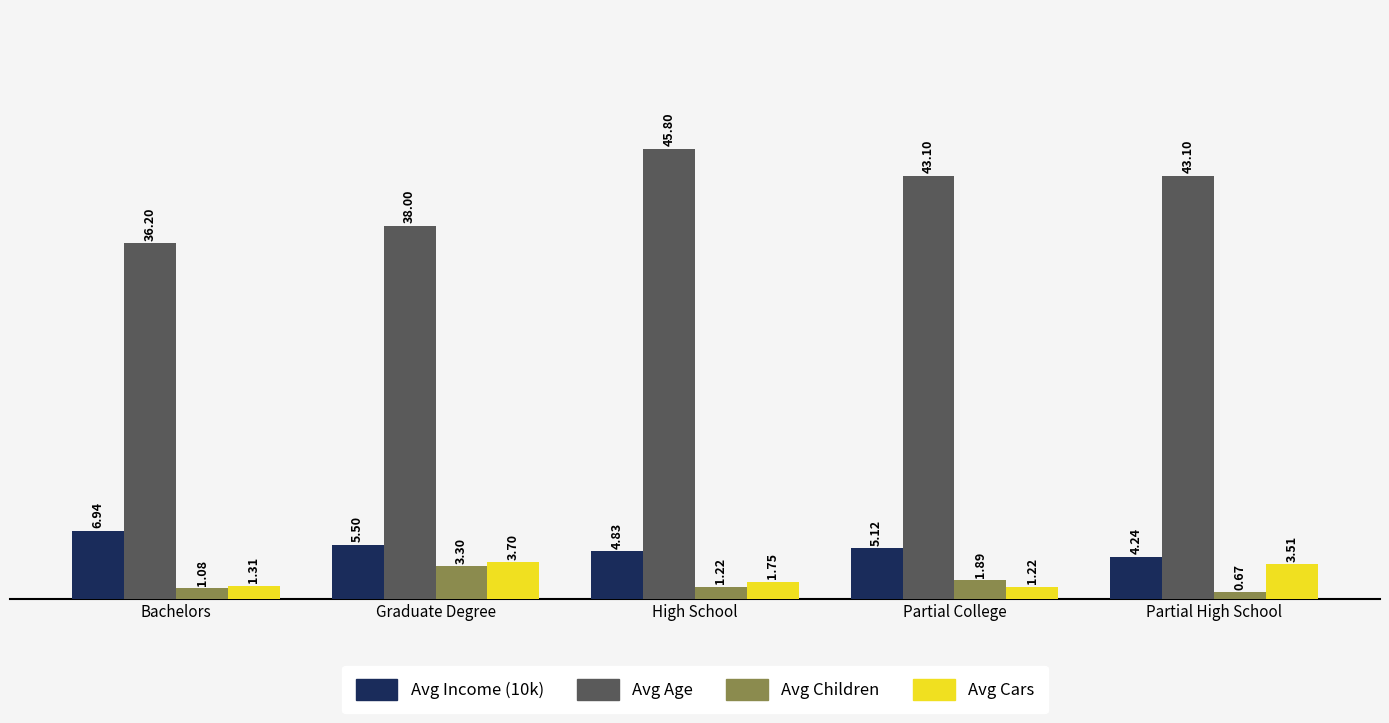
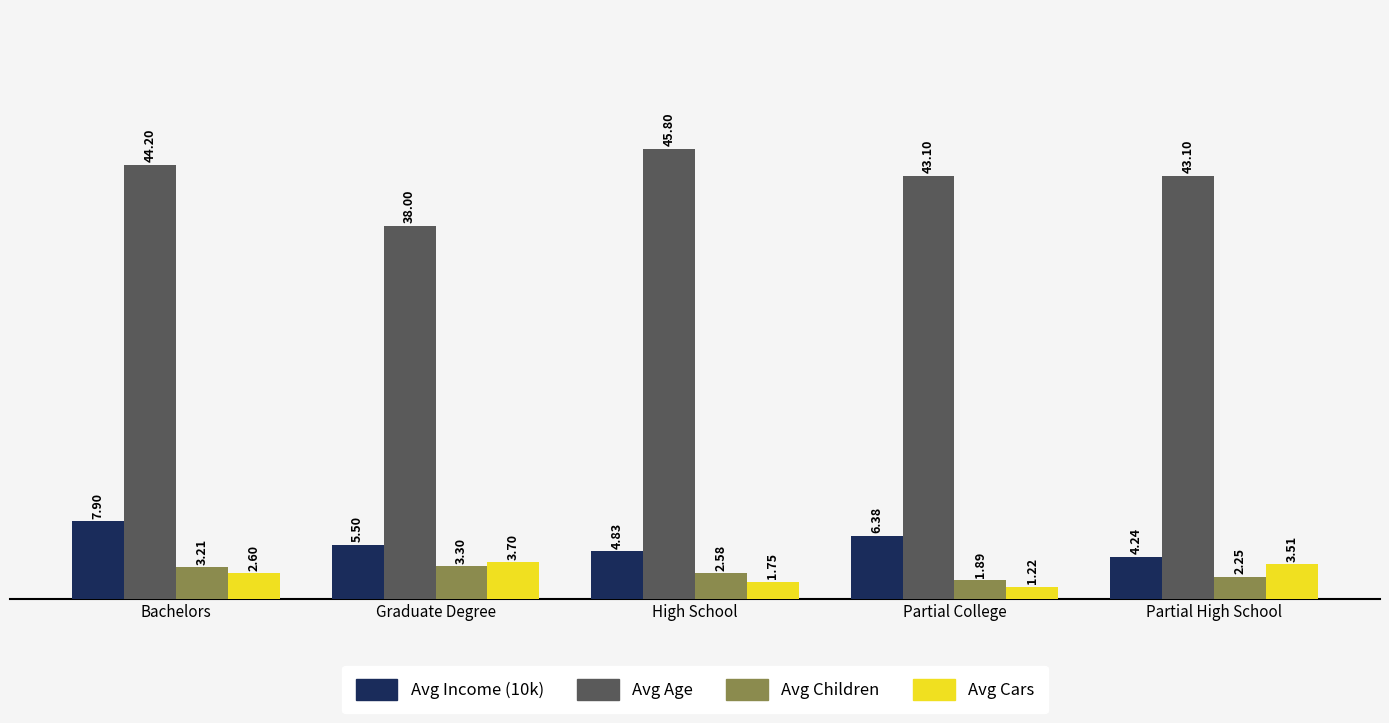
Avg Income (10k), Bachelors: 6.94 -> 7.90
Avg Age, Bachelors: 36.20 -> 44.20
Avg Children, Bachelors: 1.08 -> 3.21
Avg Cars, Bachelors: 1.31 -> 2.60
Avg Children, High School: 1.22 -> 2.58
Avg Income (10k), Partial College: 5.12 -> 6.38
Avg Children, Partial High School: 0.67 -> 2.25
